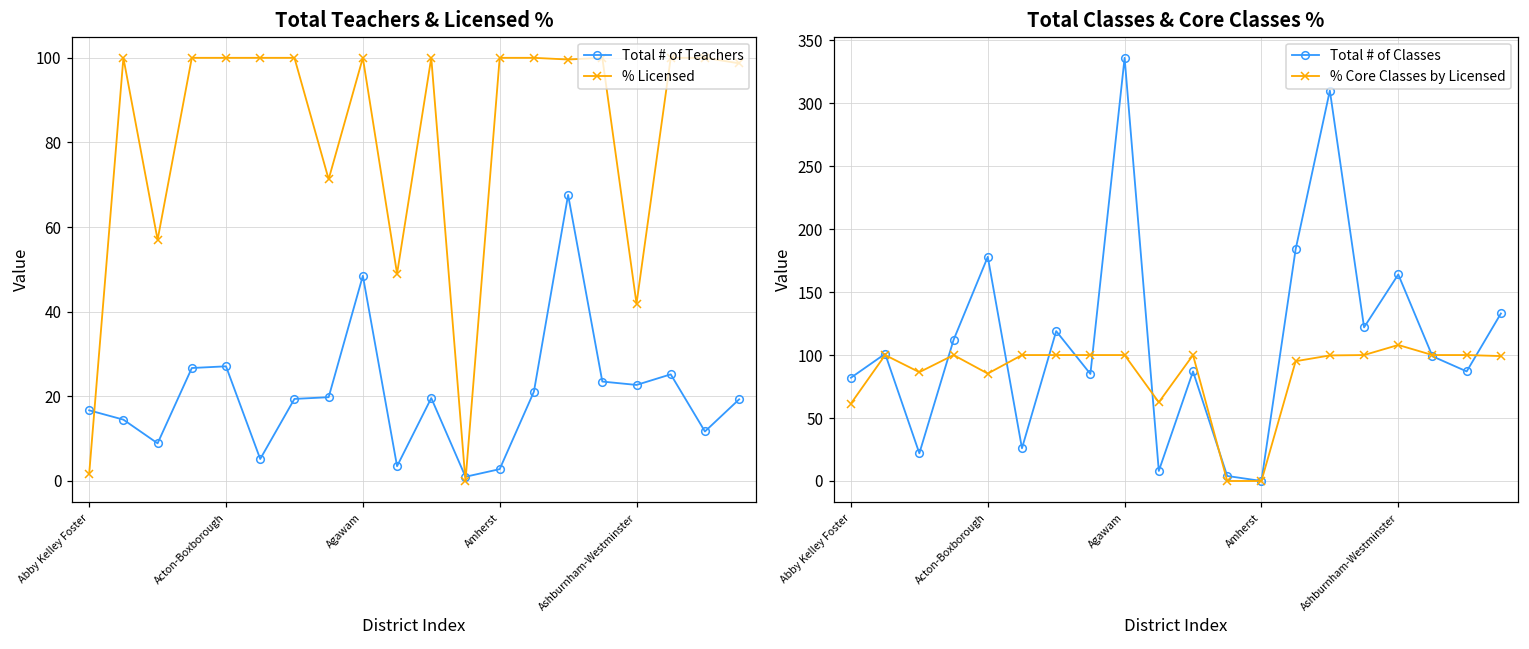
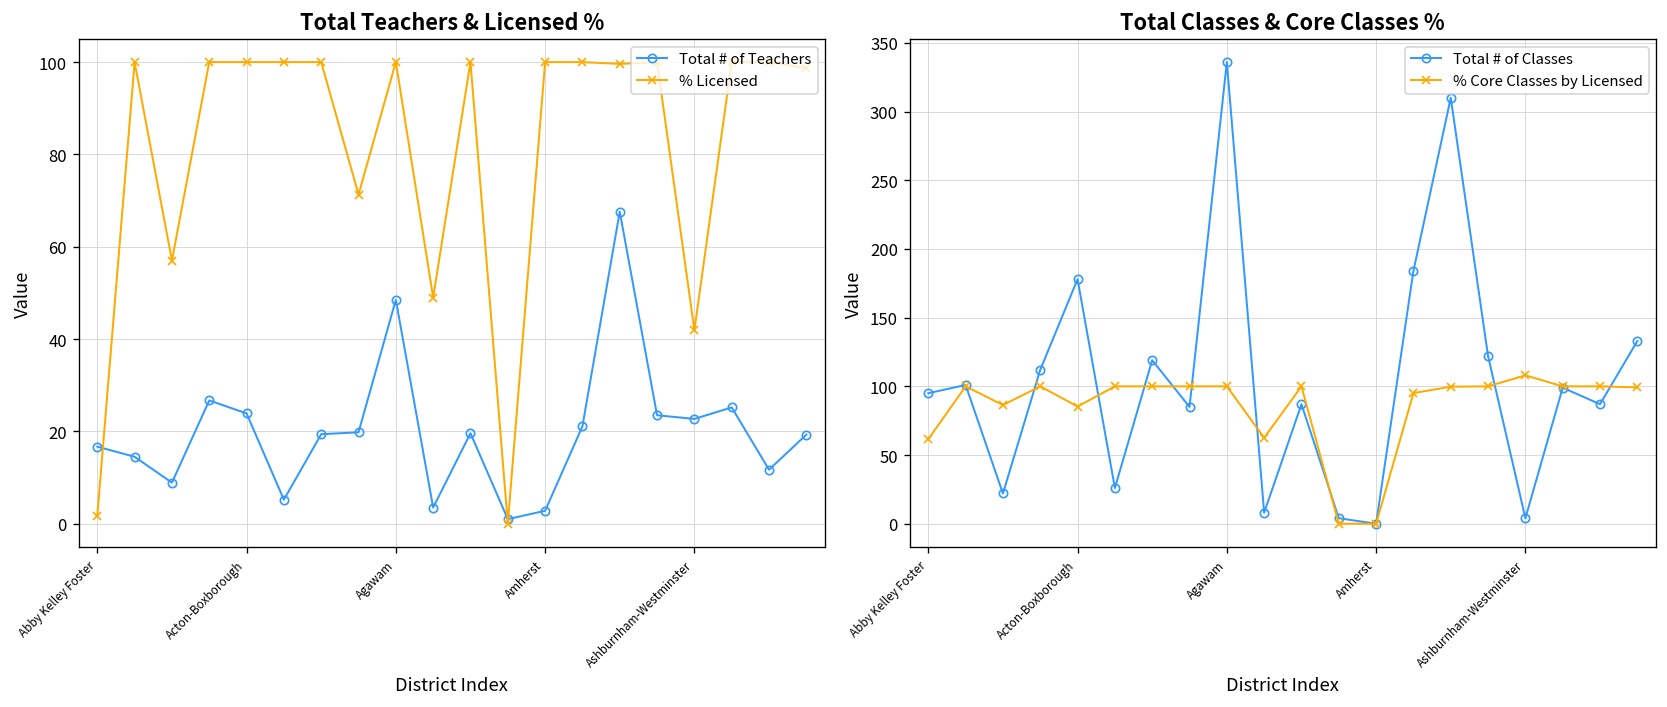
Total Teachers & Licensed %, Total # of Teachers, Acton-Boxborough: 27 -> 24
Total Classes & Core Classes %, Total # of Classes, Abby Kelley Foster: 82 -> 95
Total Classes & Core Classes %, Total # of Classes, Ashburnham-Westminster: 164 -> 4
